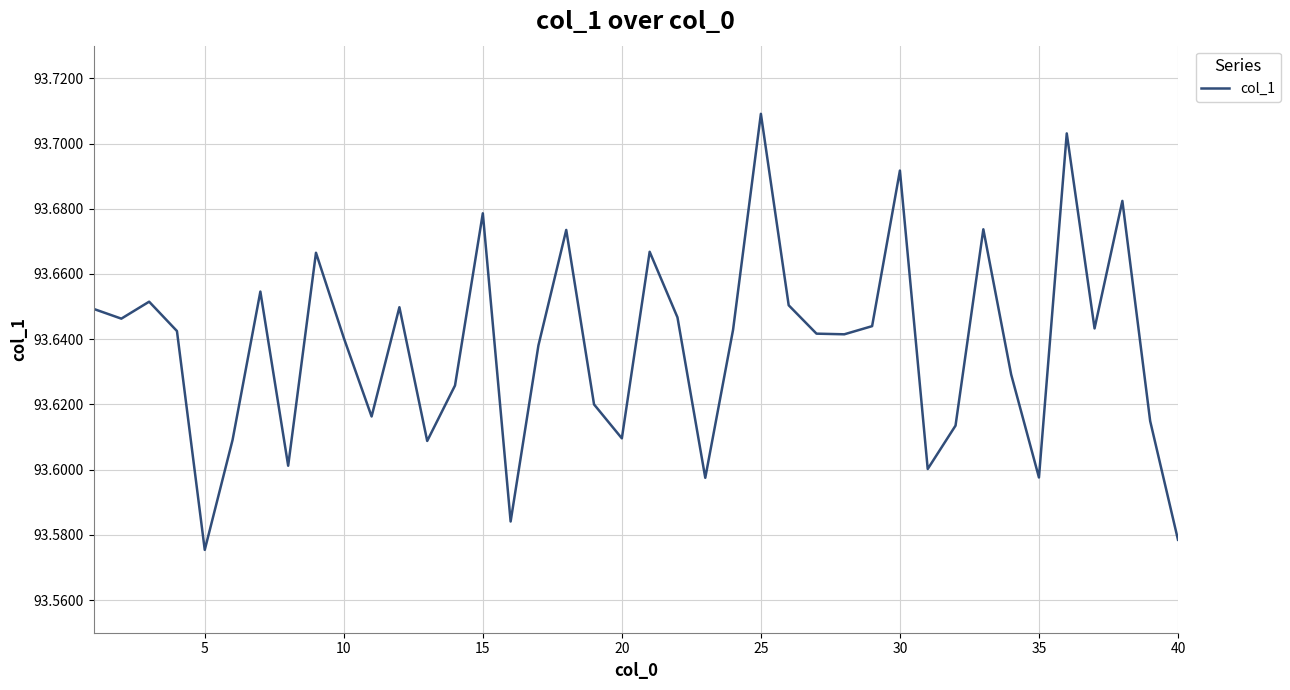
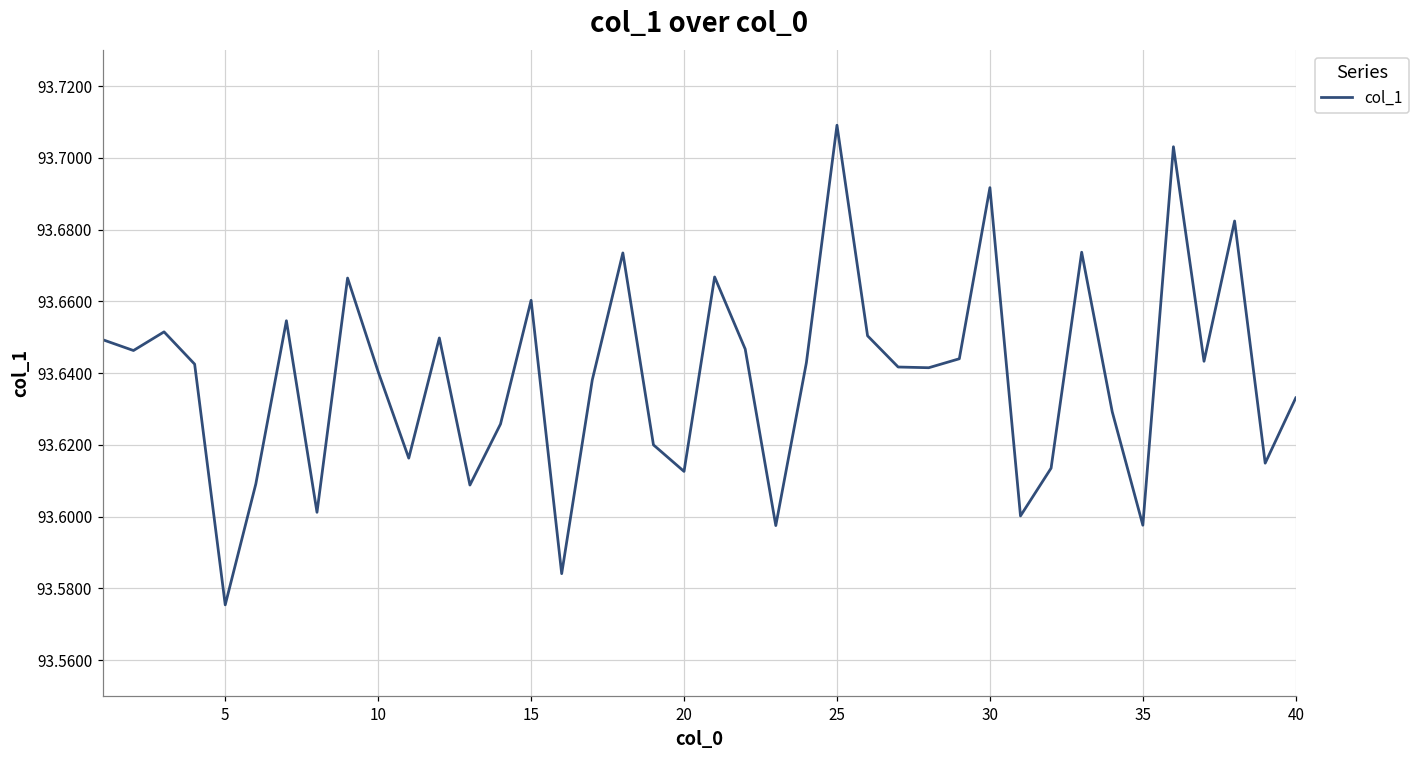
15: 93.679 -> 93.660
20: 93.610 -> 93.613
40: 93.579 -> 93.633
